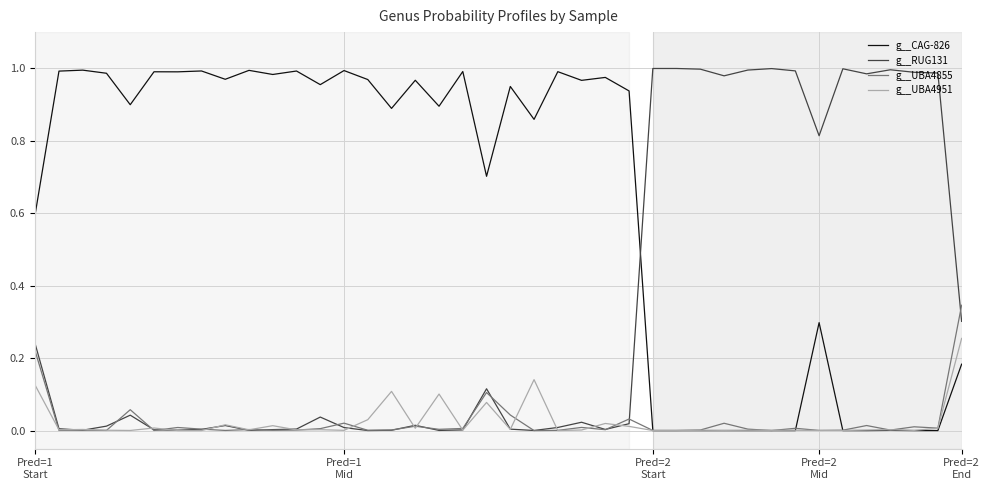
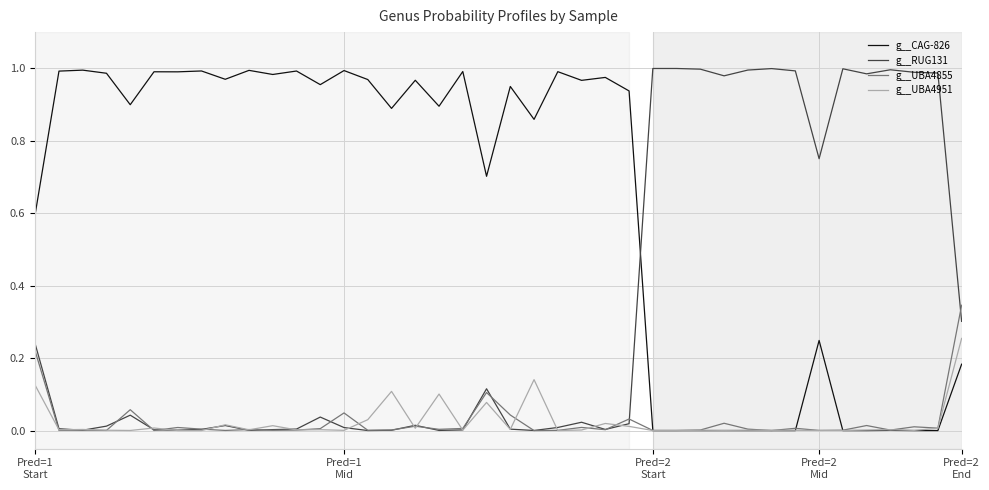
g__UBA4855, Pred=1 Mid: 0.02 -> 0.05
g__CAG-826, Pred=2 Mid: 0.30 -> 0.25
g__RUG131, Pred=2 Mid: 0.81 -> 0.75
